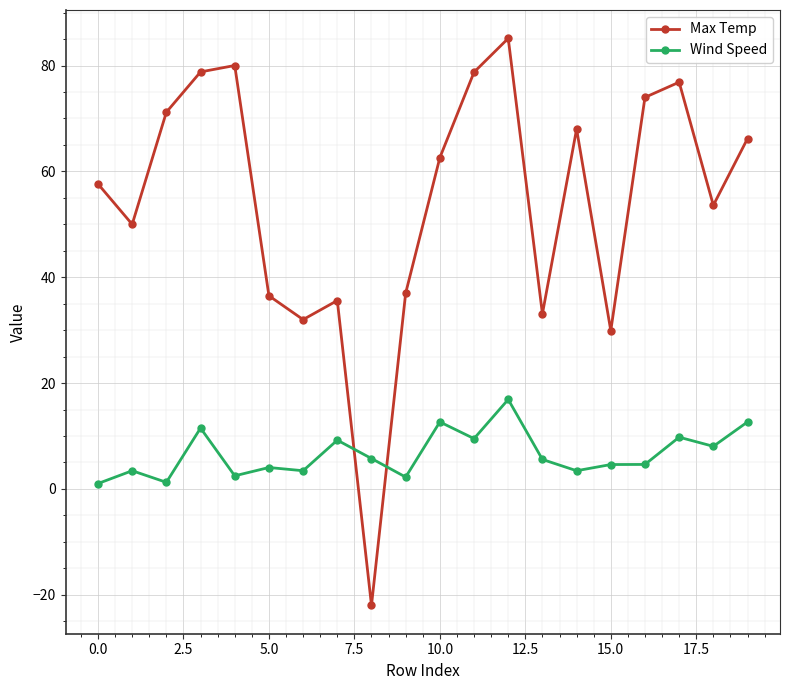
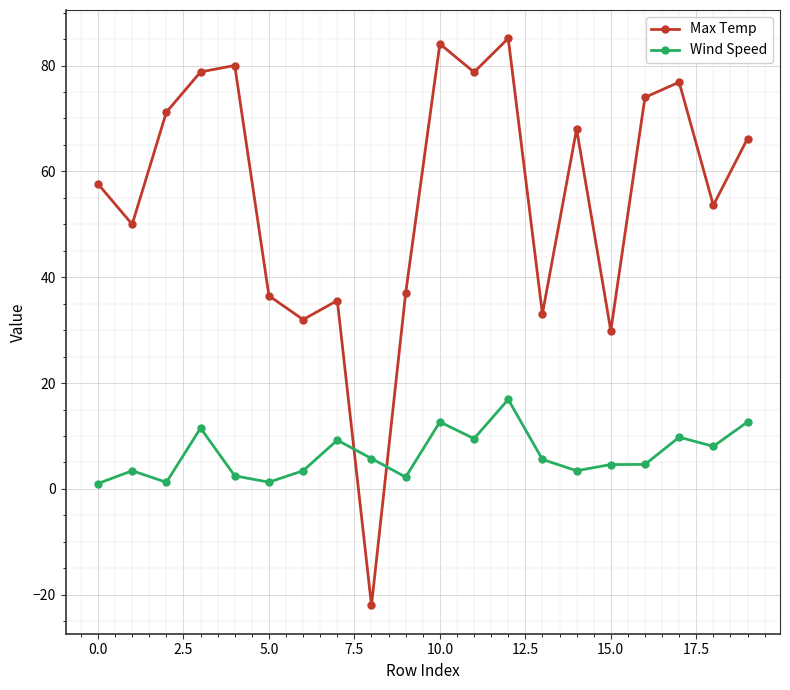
Wind Speed, 5.0: 4 -> 1
Max Temp, 10.0: 63 -> 84
